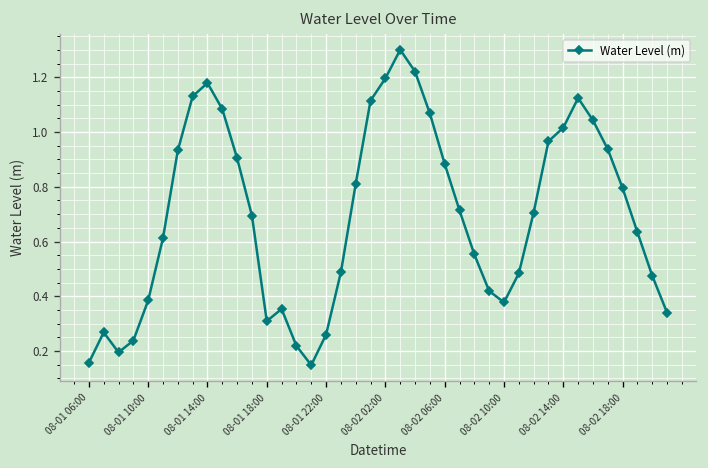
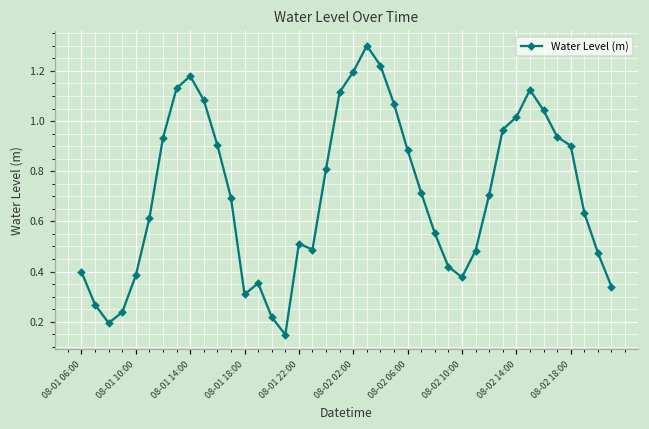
08-01 06:00: 0.16 -> 0.40
08-01 22:00: 0.26 -> 0.51
08-02 18:00: 0.80 -> 0.90
